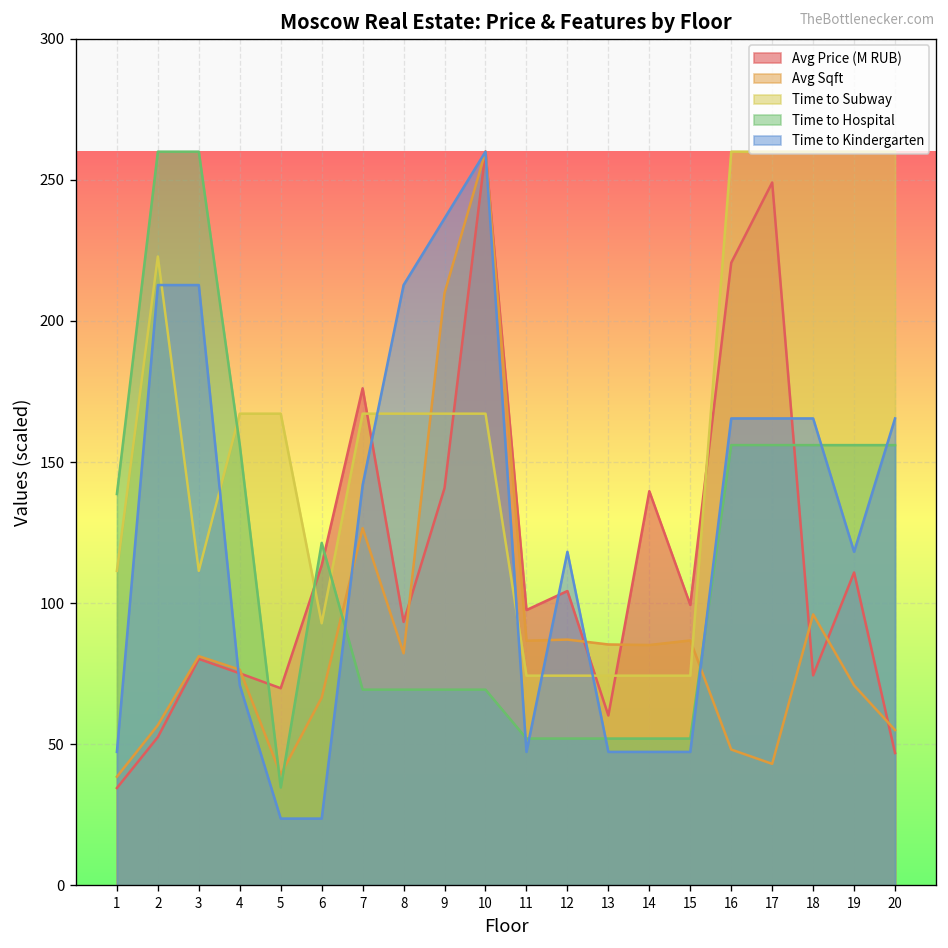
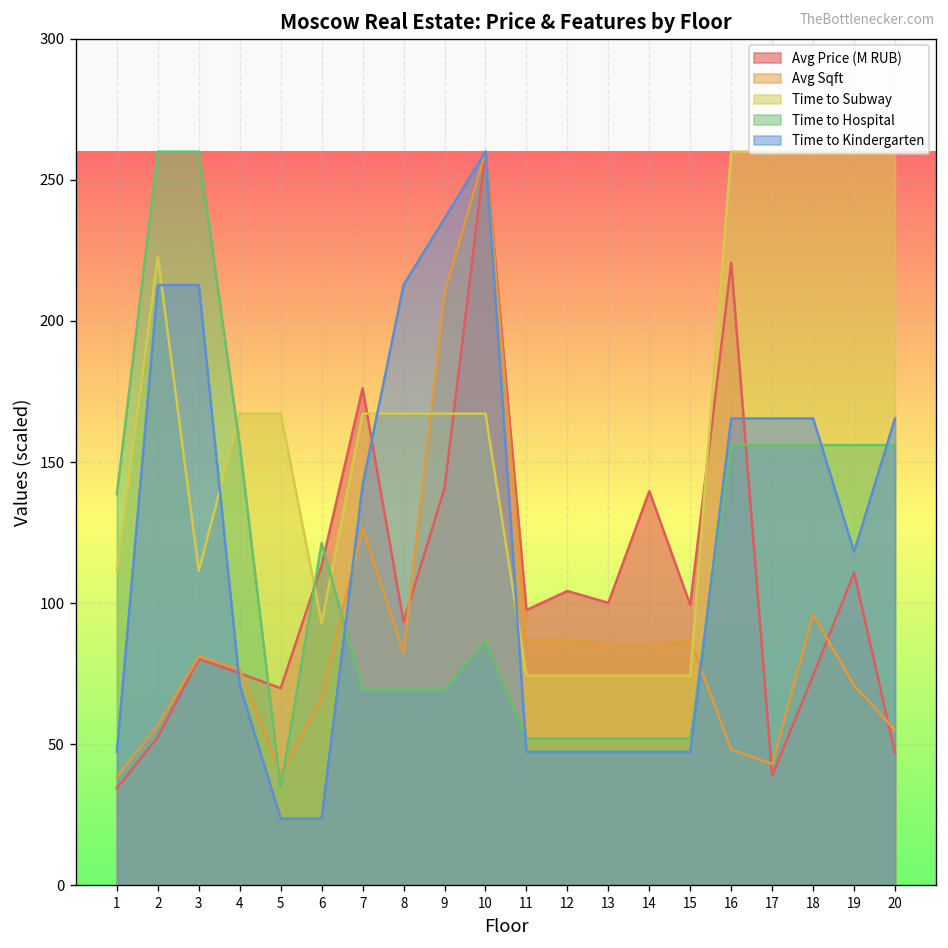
Time to Hospital, 10: 69 -> 87
Time to Kindergarten, 12: 118 -> 47
Avg Price (M RUB), 13: 60 -> 100
Avg Price (M RUB), 17: 249 -> 39
